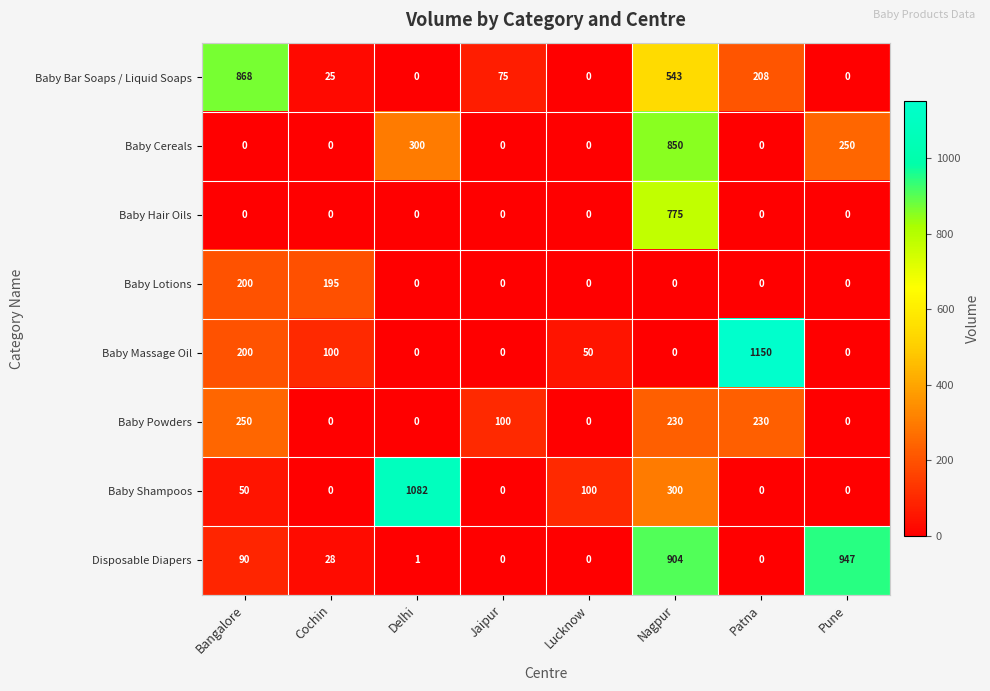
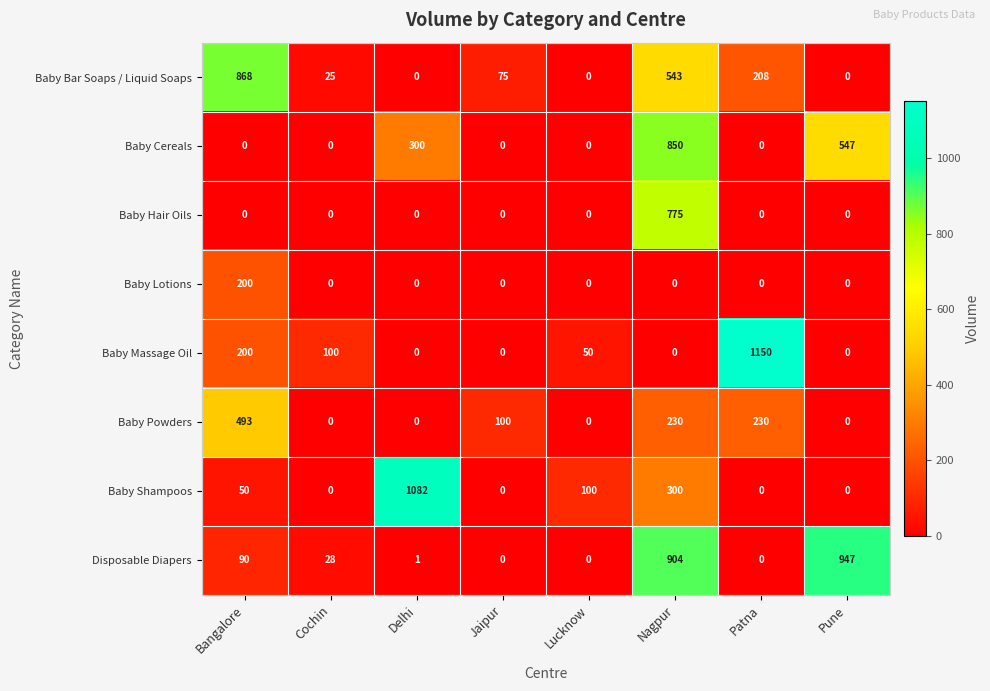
Baby Cereals, Pune: 250 -> 547
Baby Lotions, Cochin: 195 -> 0
Baby Powders, Bangalore: 250 -> 493
